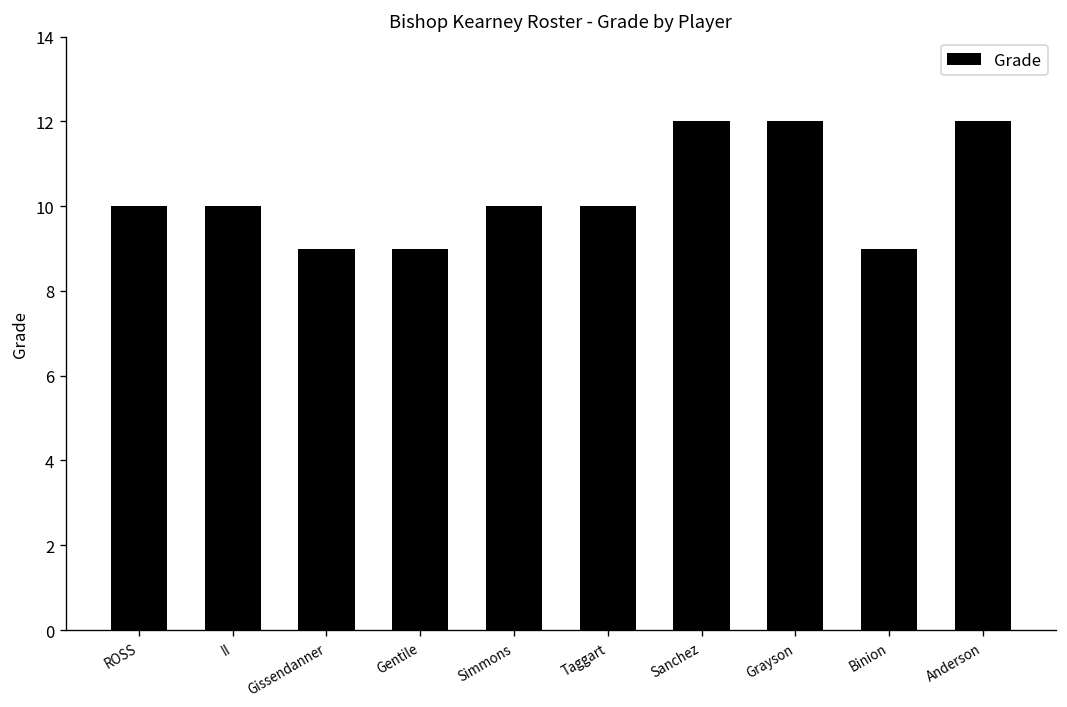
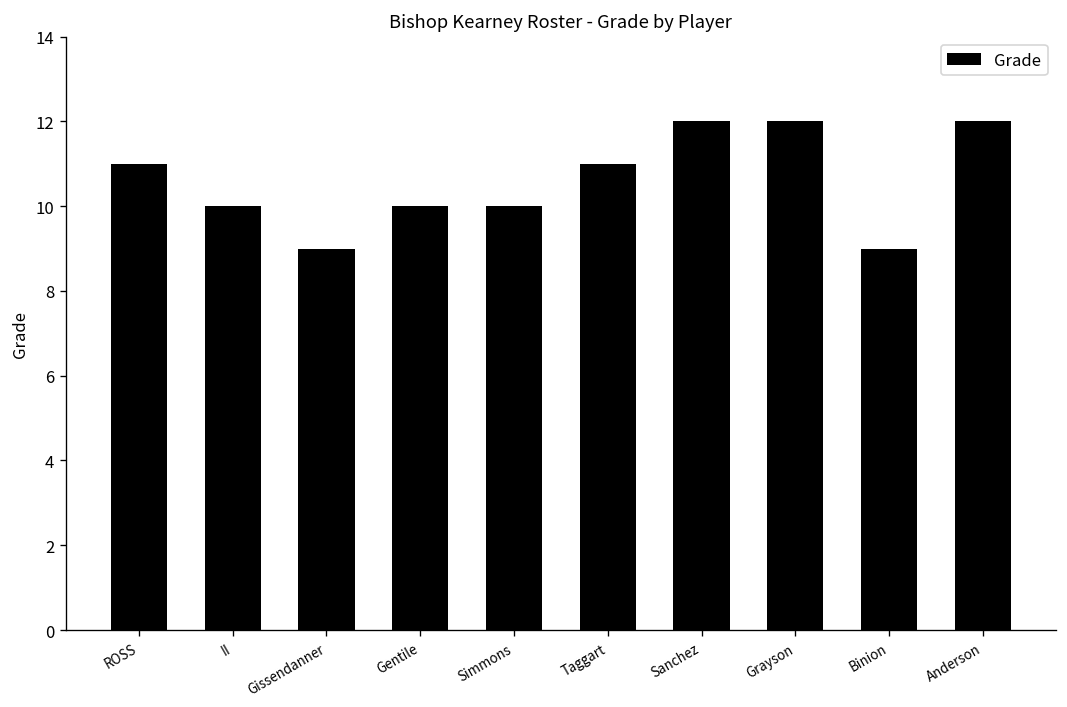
ROSS: 10 -> 11
Gentile: 9 -> 10
Taggart: 10 -> 11
